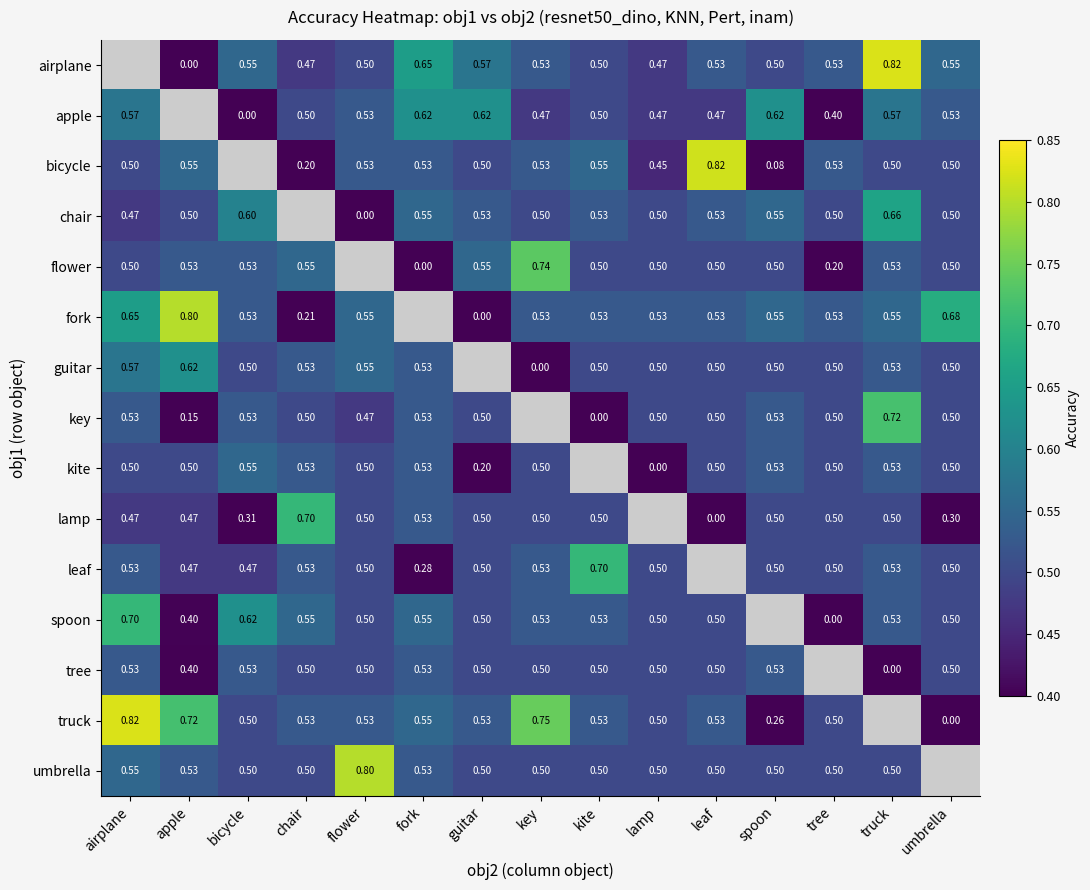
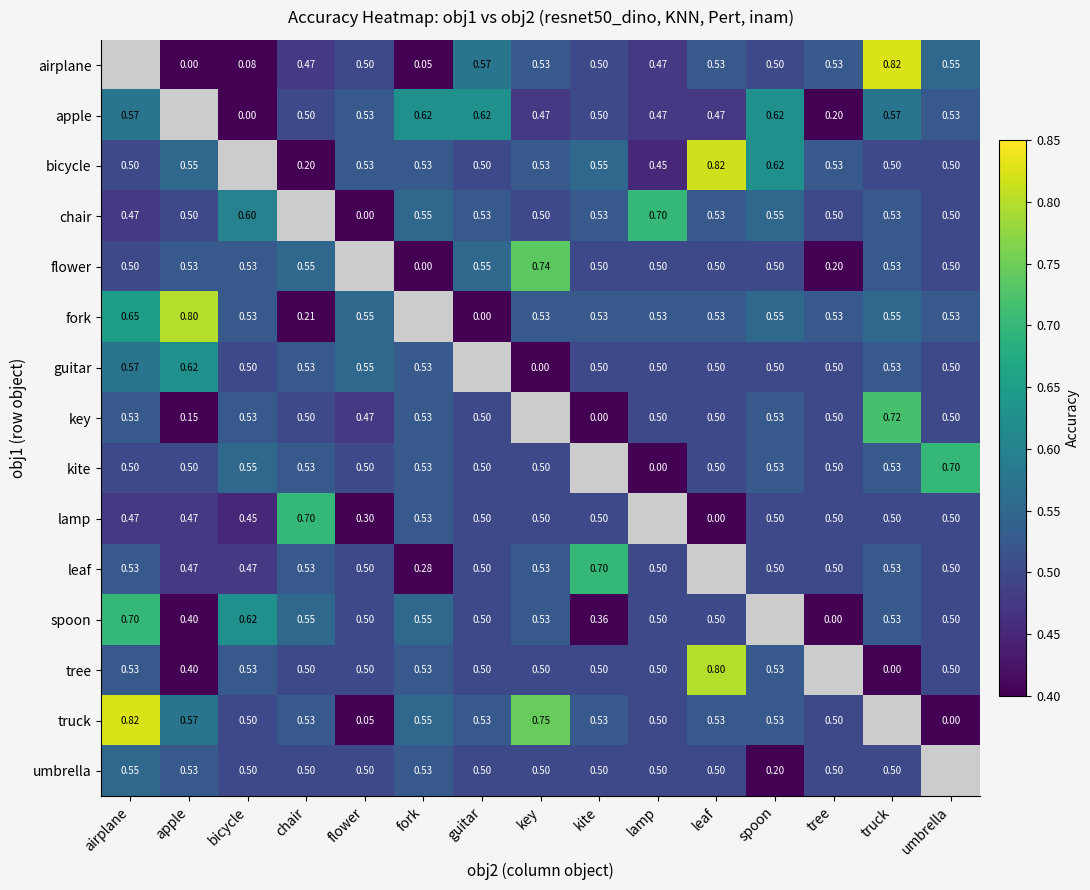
airplane, bicycle: 0.55 -> 0.08
airplane, fork: 0.65 -> 0.05
apple, tree: 0.40 -> 0.20
bicycle, spoon: 0.08 -> 0.62
chair, lamp: 0.50 -> 0.70
chair, truck: 0.66 -> 0.53
fork, umbrella: 0.68 -> 0.53
kite, guitar: 0.20 -> 0.50
kite, umbrella: 0.50 -> 0.70
lamp, bicycle: 0.31 -> 0.45
lamp, flower: 0.50 -> 0.30
lamp, umbrella: 0.30 -> 0.50
spoon, kite: 0.53 -> 0.36
tree, leaf: 0.50 -> 0.80
truck, apple: 0.72 -> 0.57
truck, flower: 0.53 -> 0.05
truck, spoon: 0.26 -> 0.53
umbrella, flower: 0.80 -> 0.50
umbrella, spoon: 0.50 -> 0.20
